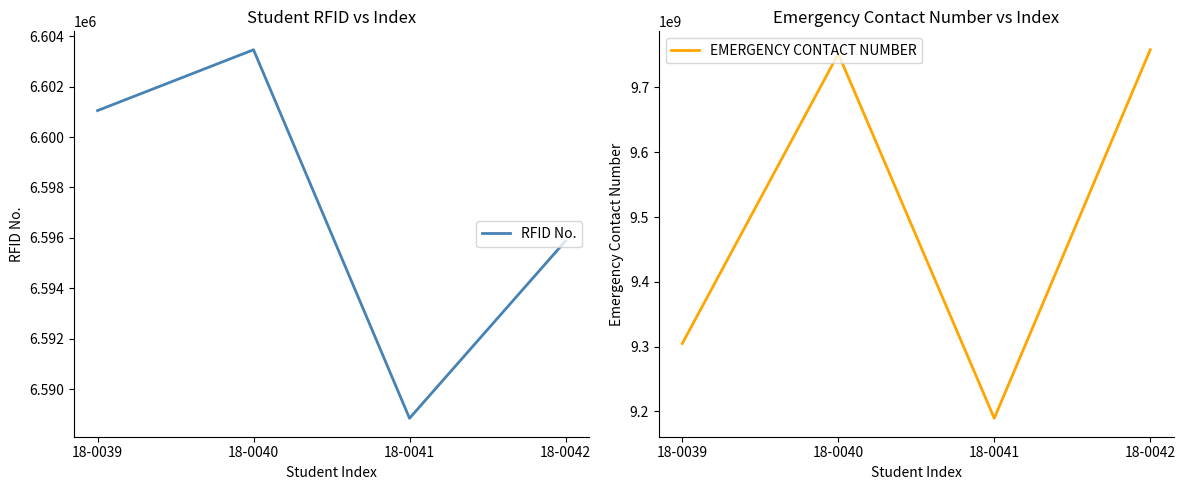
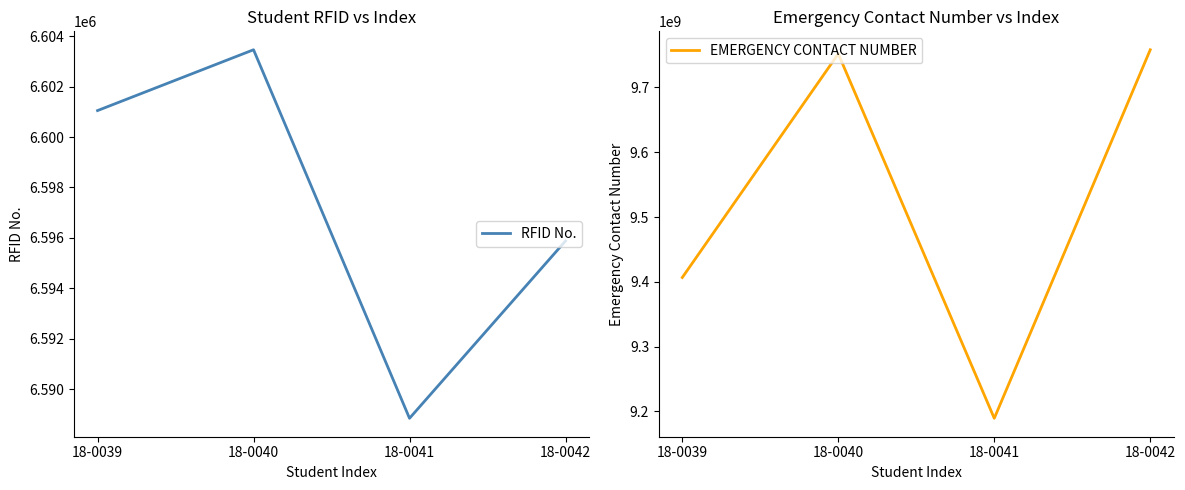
Emergency Contact Number vs Index, 18-0039: 9300000000 -> 9410000000
